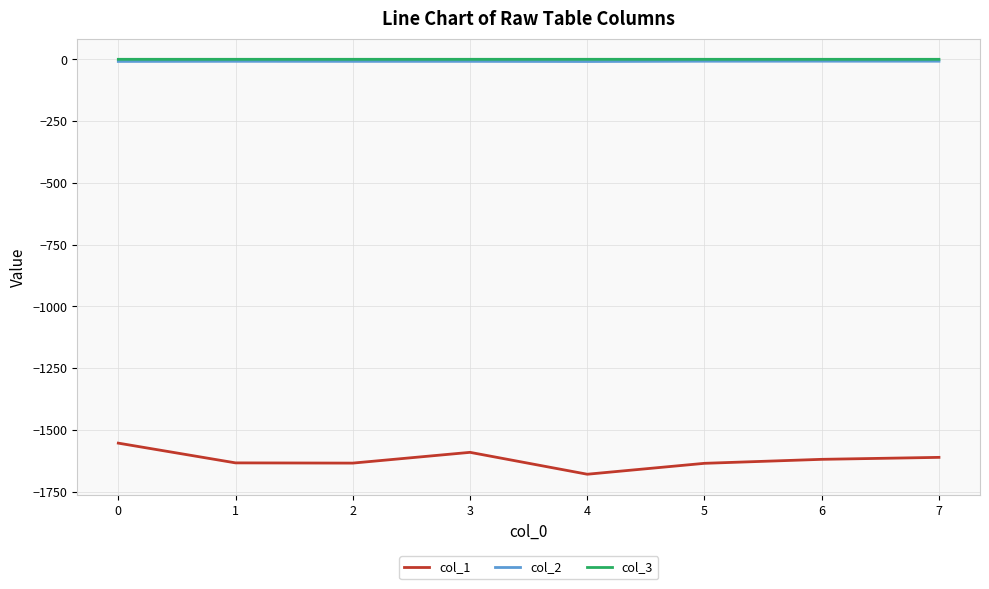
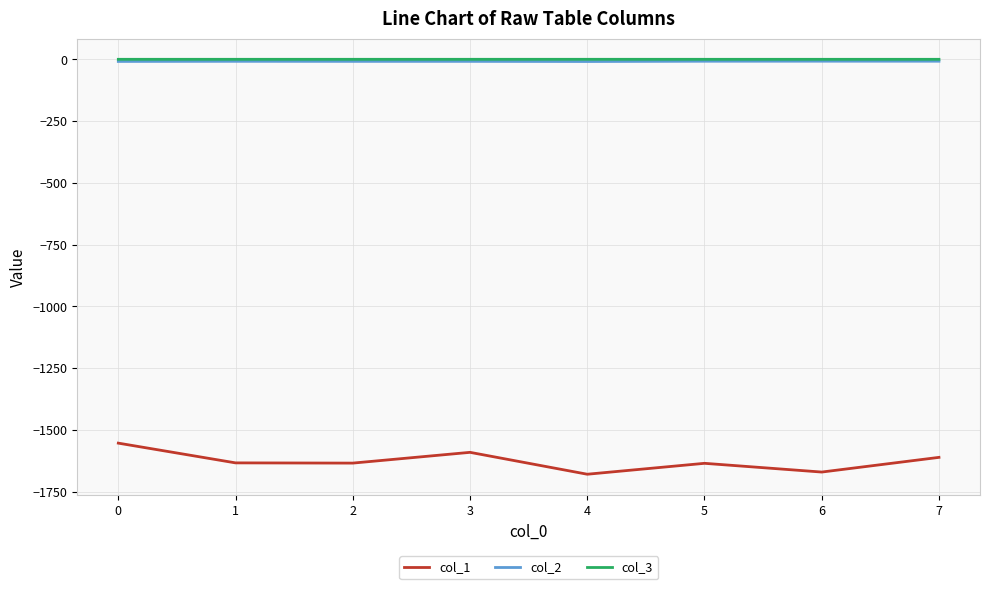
col_1, 6: -1620 -> -1670
